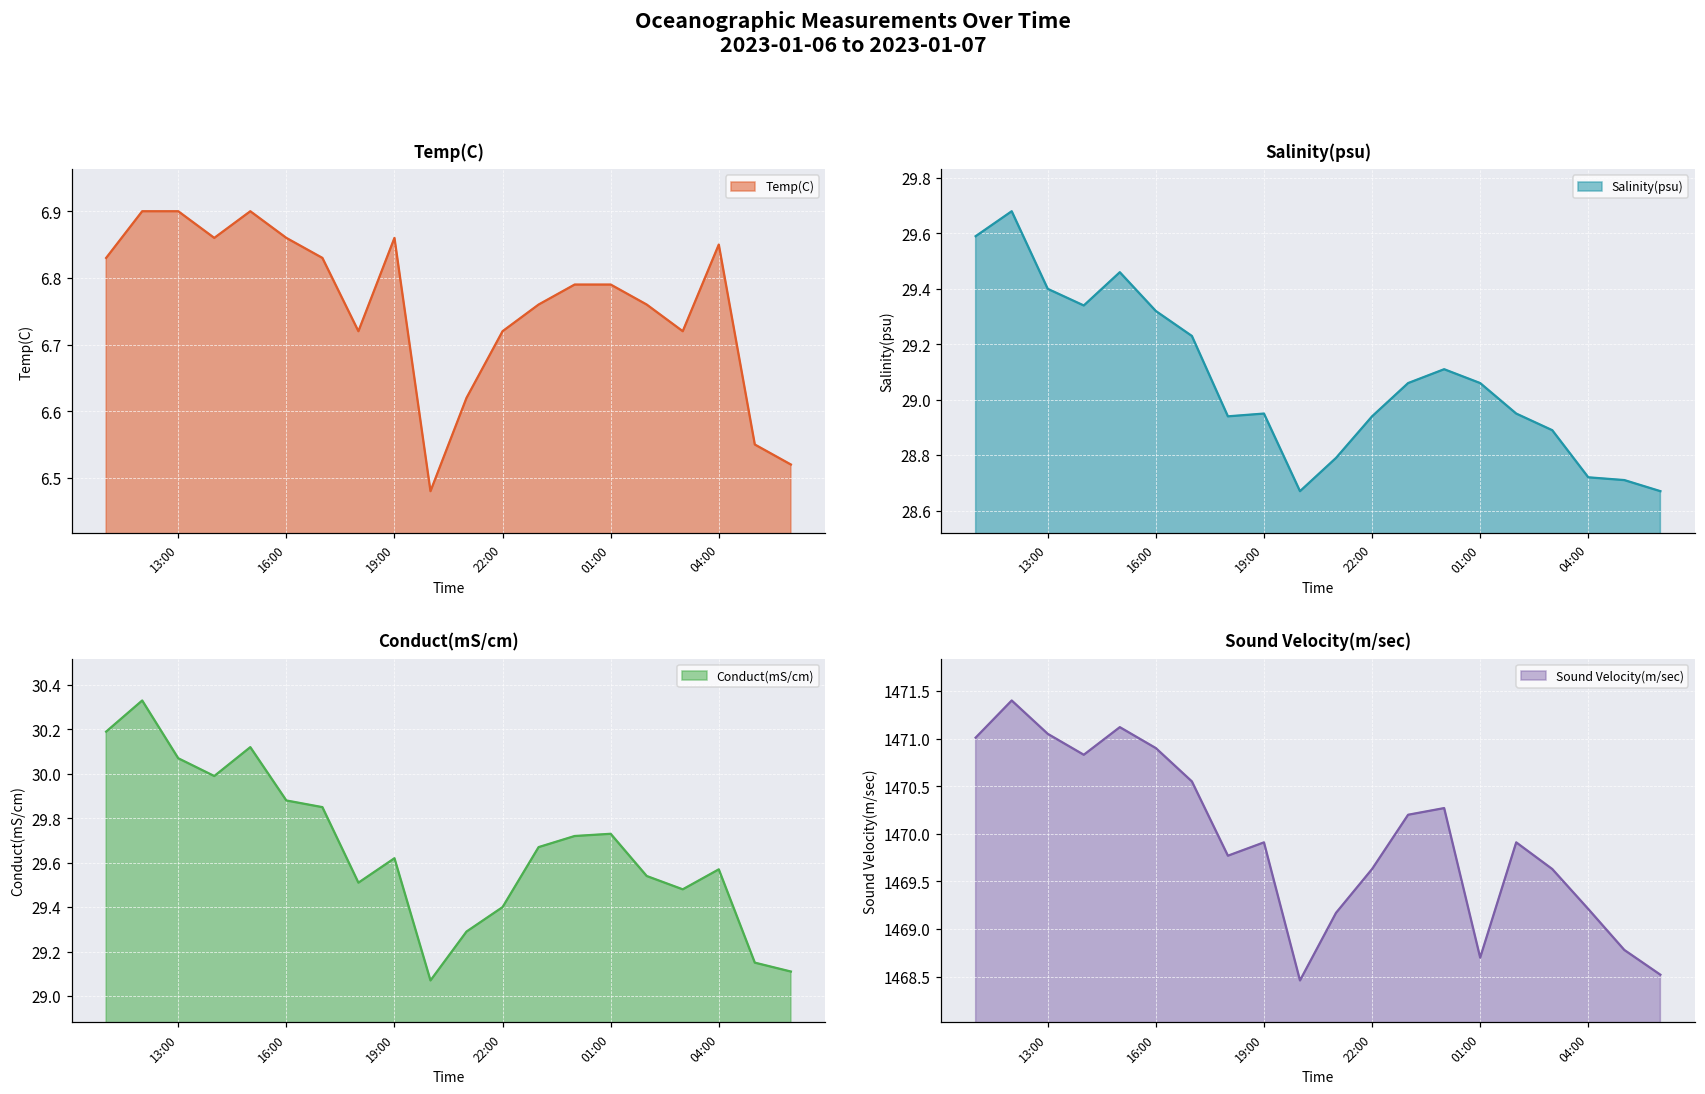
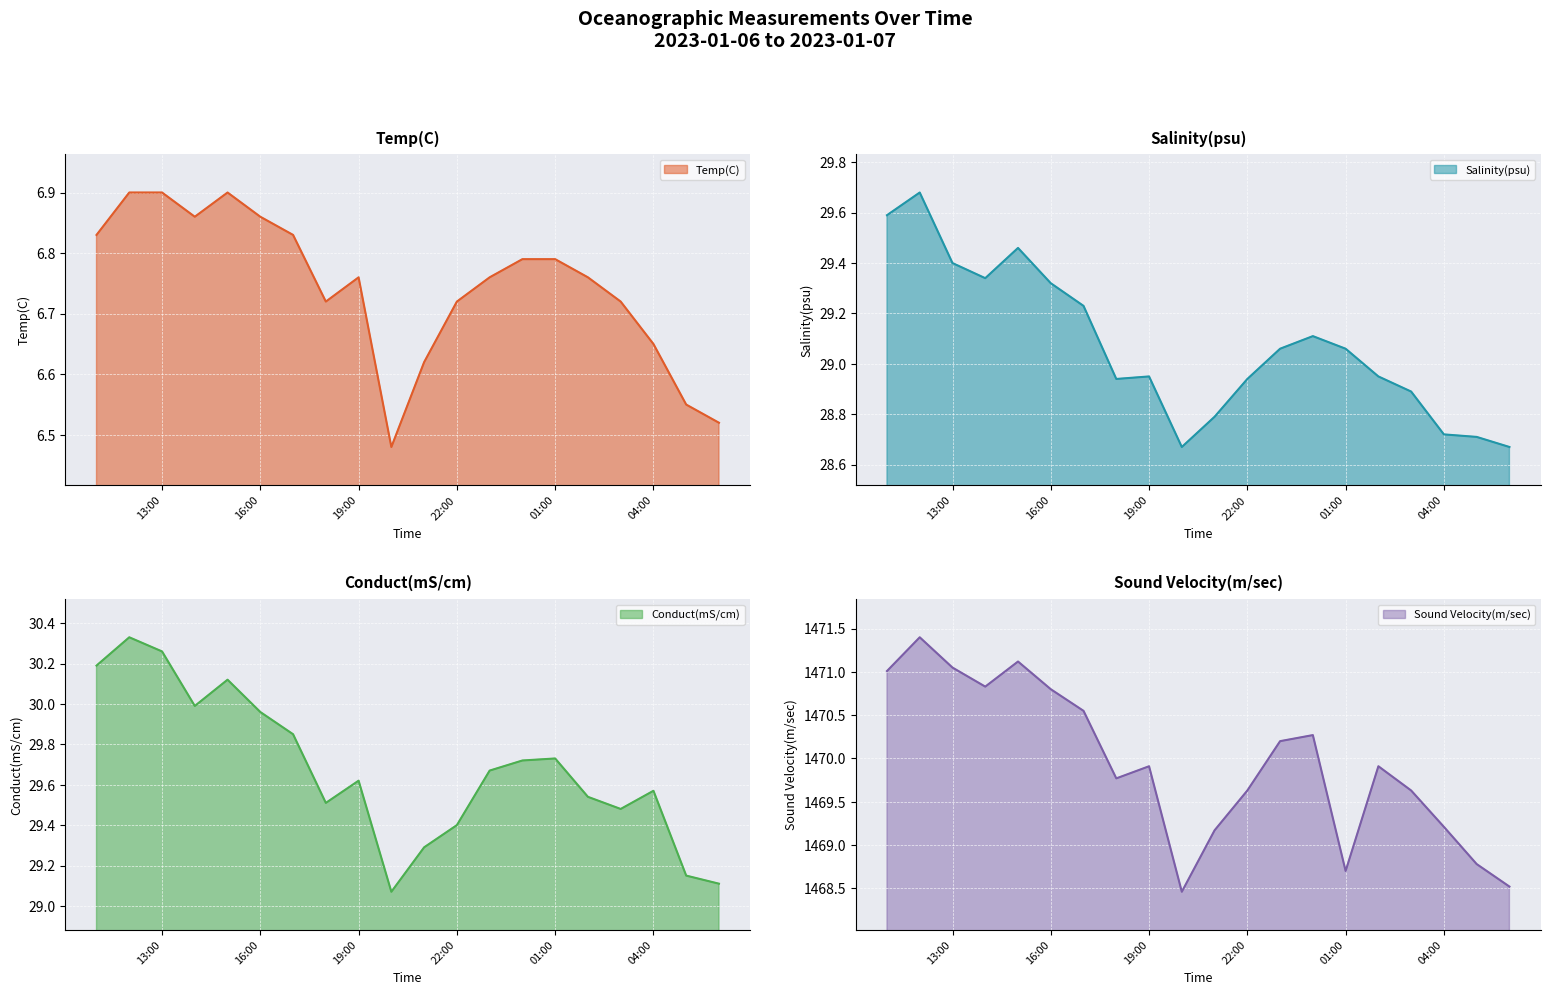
Temp(C), 19:00: 6.86 -> 6.76
Temp(C), 04:00: 6.85 -> 6.65
Conduct(mS/cm), 13:00: 30.07 -> 30.26
Conduct(mS/cm), 16:00: 29.88 -> 29.96
Sound Velocity(m/sec), 16:00: 1470.9 -> 1470.8
